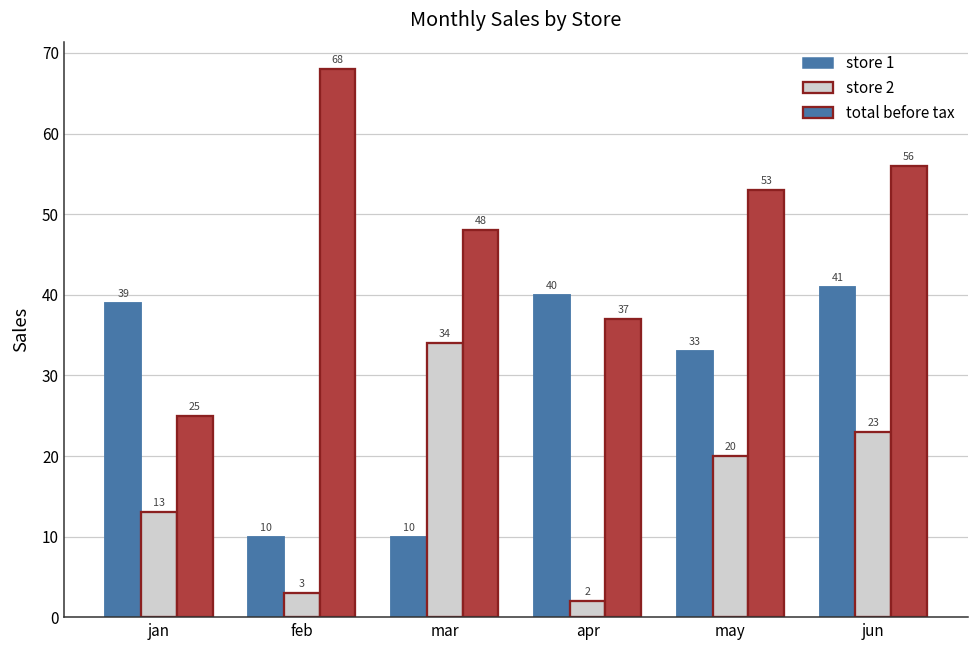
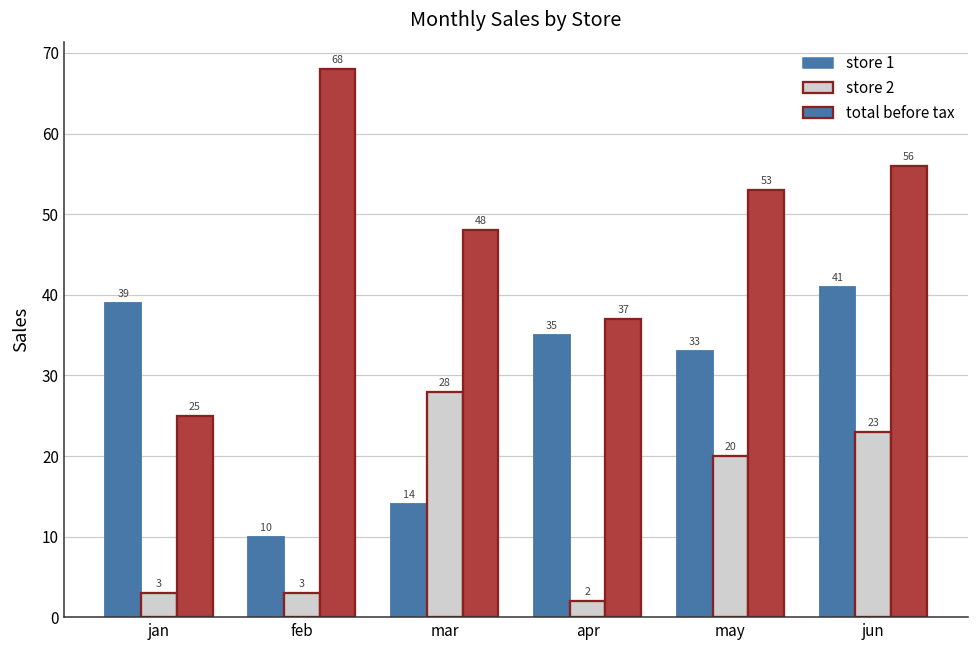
store 2, jan: 13 -> 3
store 1, mar: 10 -> 14
store 2, mar: 34 -> 28
store 1, apr: 40 -> 35
